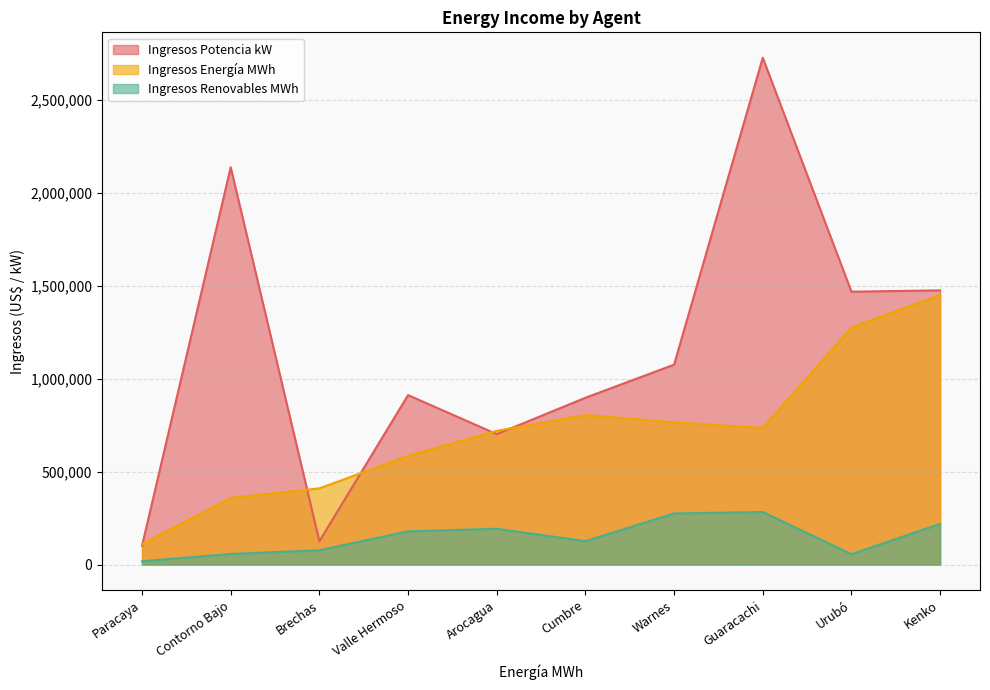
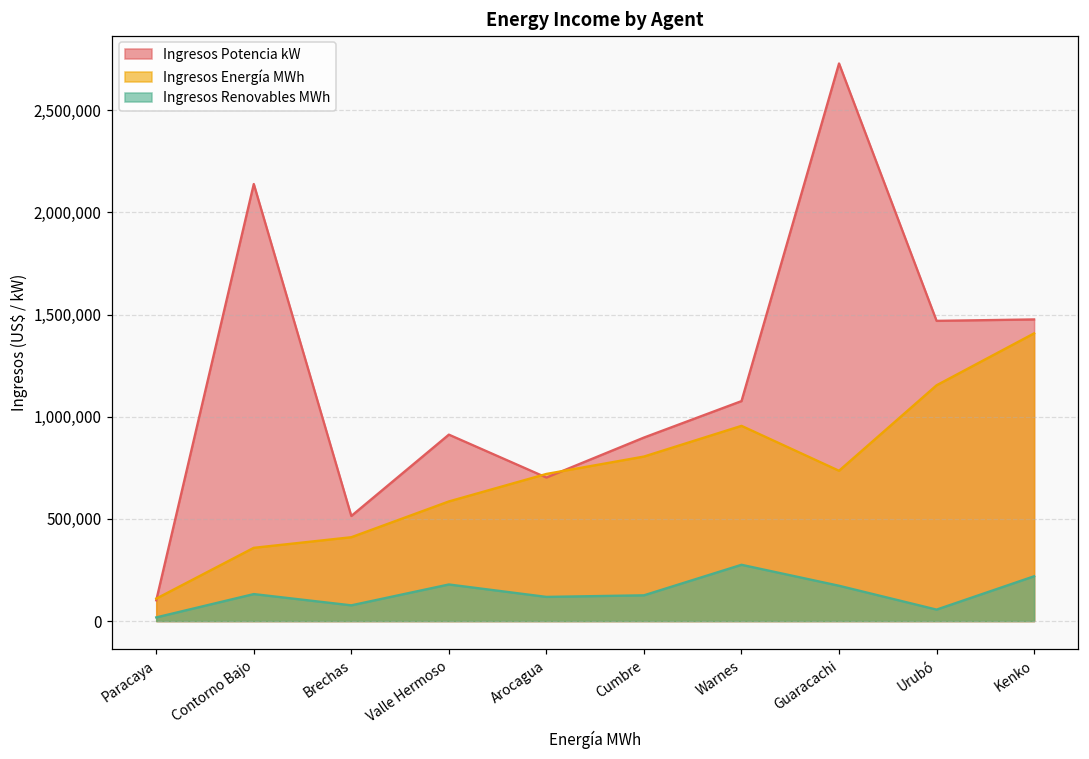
Ingresos Renovables MWh, Contorno Bajo: 60,000 -> 130,000
Ingresos Potencia kW, Brechas: 130,000 -> 510,000
Ingresos Renovables MWh, Arocagua: 190,000 -> 120,000
Ingresos Energía MWh, Warnes: 770,000 -> 960,000
Ingresos Renovables MWh, Guaracachi: 280,000 -> 170,000
Ingresos Energía MWh, Urubó: 1,280,000 -> 1,150,000
Ingresos Energía MWh, Kenko: 1,450,000 -> 1,410,000
